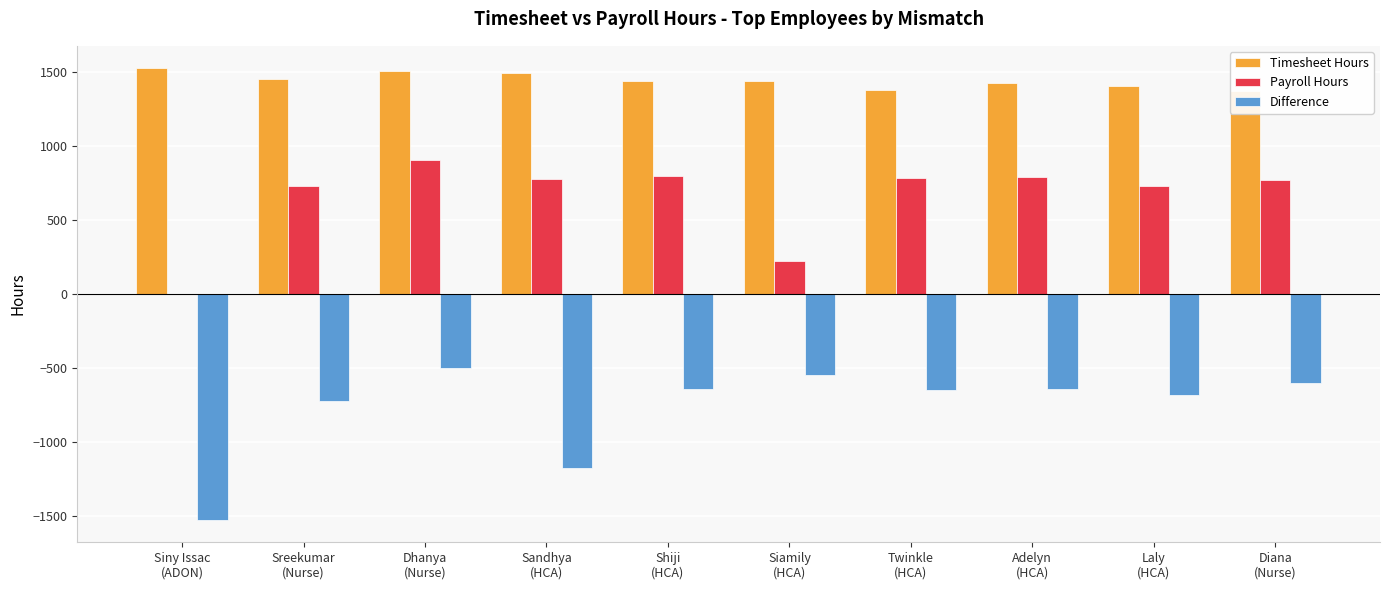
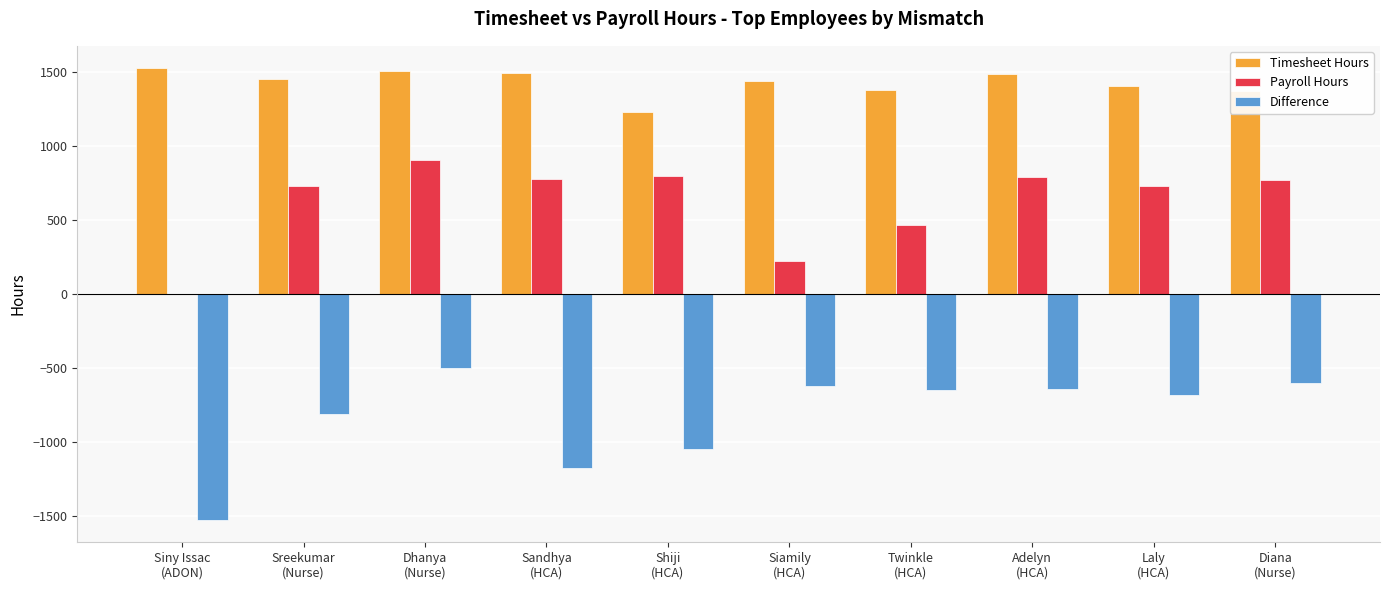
Difference, Sreekumar (Nurse): -720 -> -810
Timesheet Hours, Shiji (HCA): 1440 -> 1230
Difference, Shiji (HCA): -640 -> -1050
Difference, Siamily (HCA): -550 -> -620
Payroll Hours, Twinkle (HCA): 790 -> 460
Timesheet Hours, Adelyn (HCA): 1430 -> 1490
